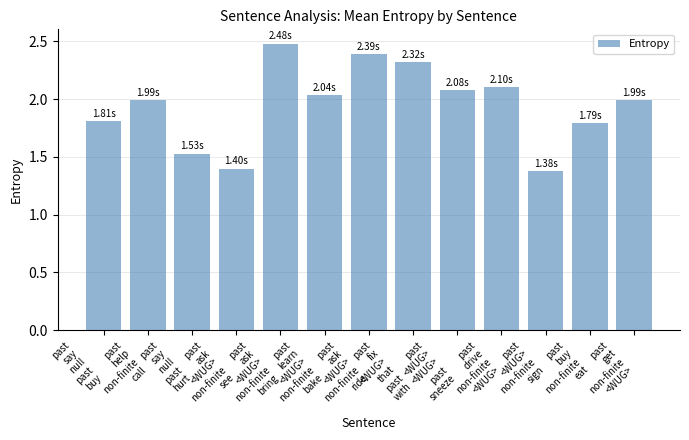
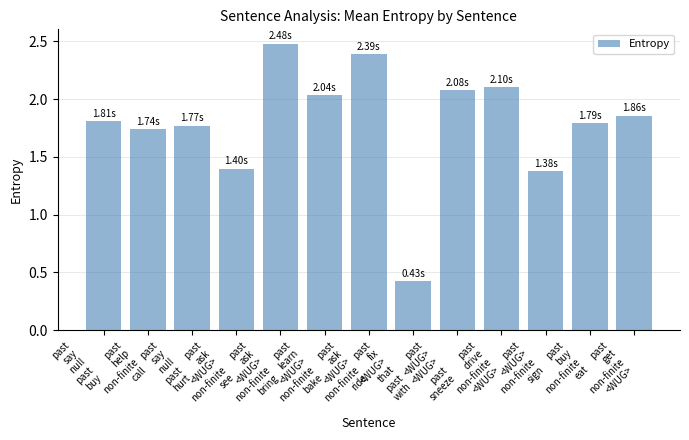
past help non-finite call: 1.99s -> 1.74s
past say null past hurt: 1.53s -> 1.77s
past fix <WUG> that past with: 2.32s -> 0.43s
past get non-finite <WUG>: 1.99s -> 1.86s
